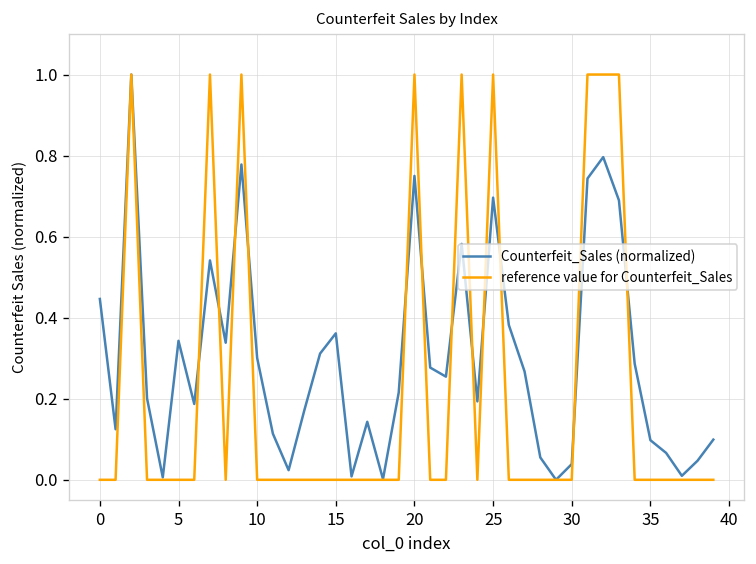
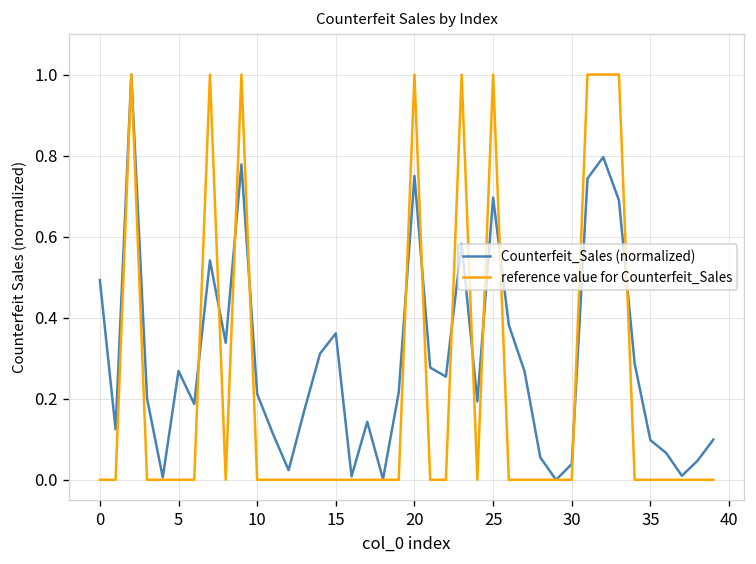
Counterfeit_Sales (normalized), 0: 0.45 -> 0.49
Counterfeit_Sales (normalized), 5: 0.34 -> 0.27
Counterfeit_Sales (normalized), 10: 0.30 -> 0.21
